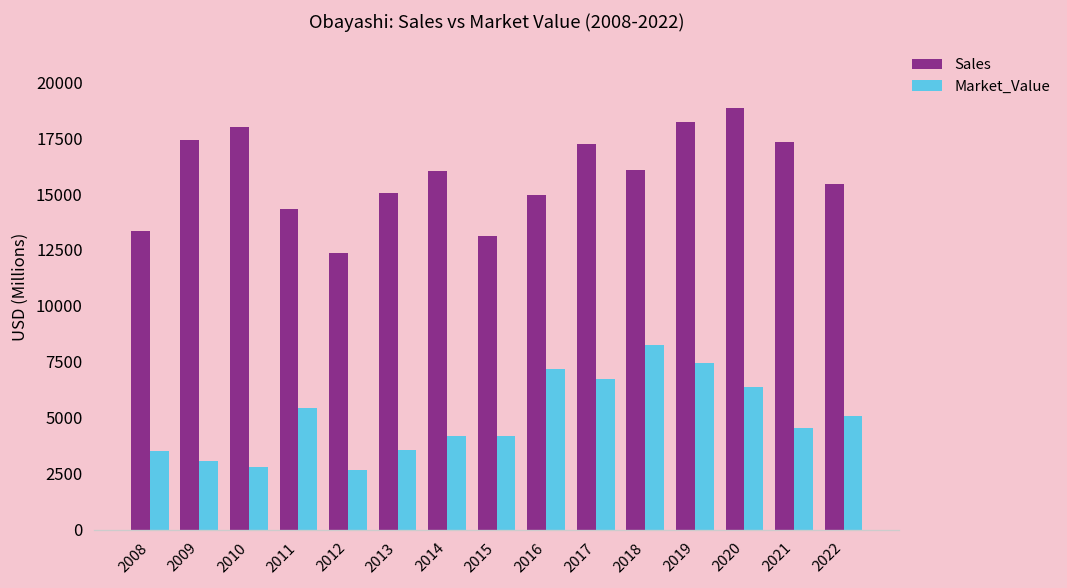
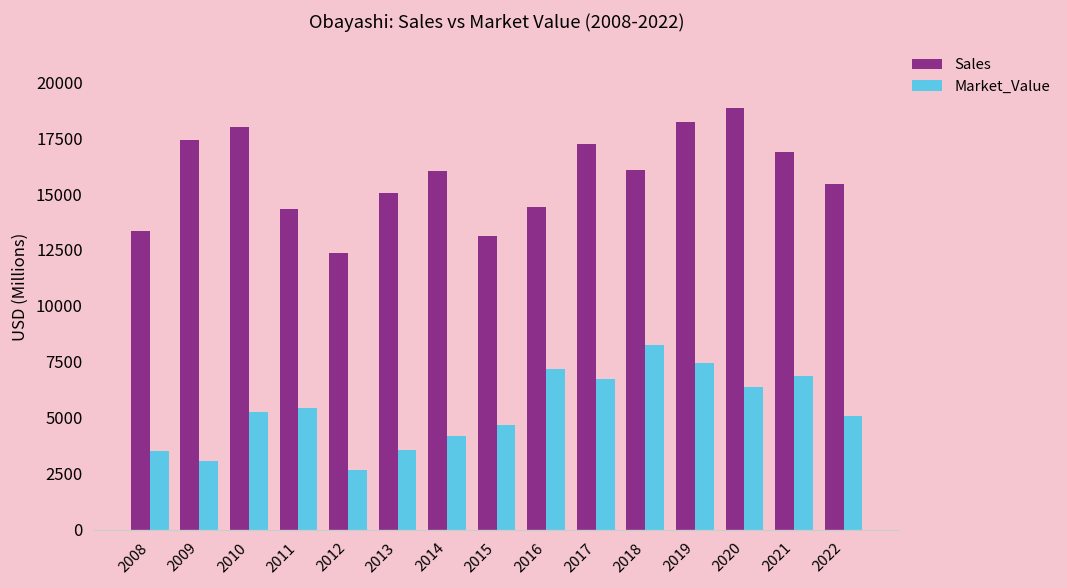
Market_Value, 2010: 2800 -> 5300
Market_Value, 2015: 4200 -> 4700
Sales, 2016: 14900 -> 14400
Sales, 2021: 17300 -> 16900
Market_Value, 2021: 4600 -> 6900
